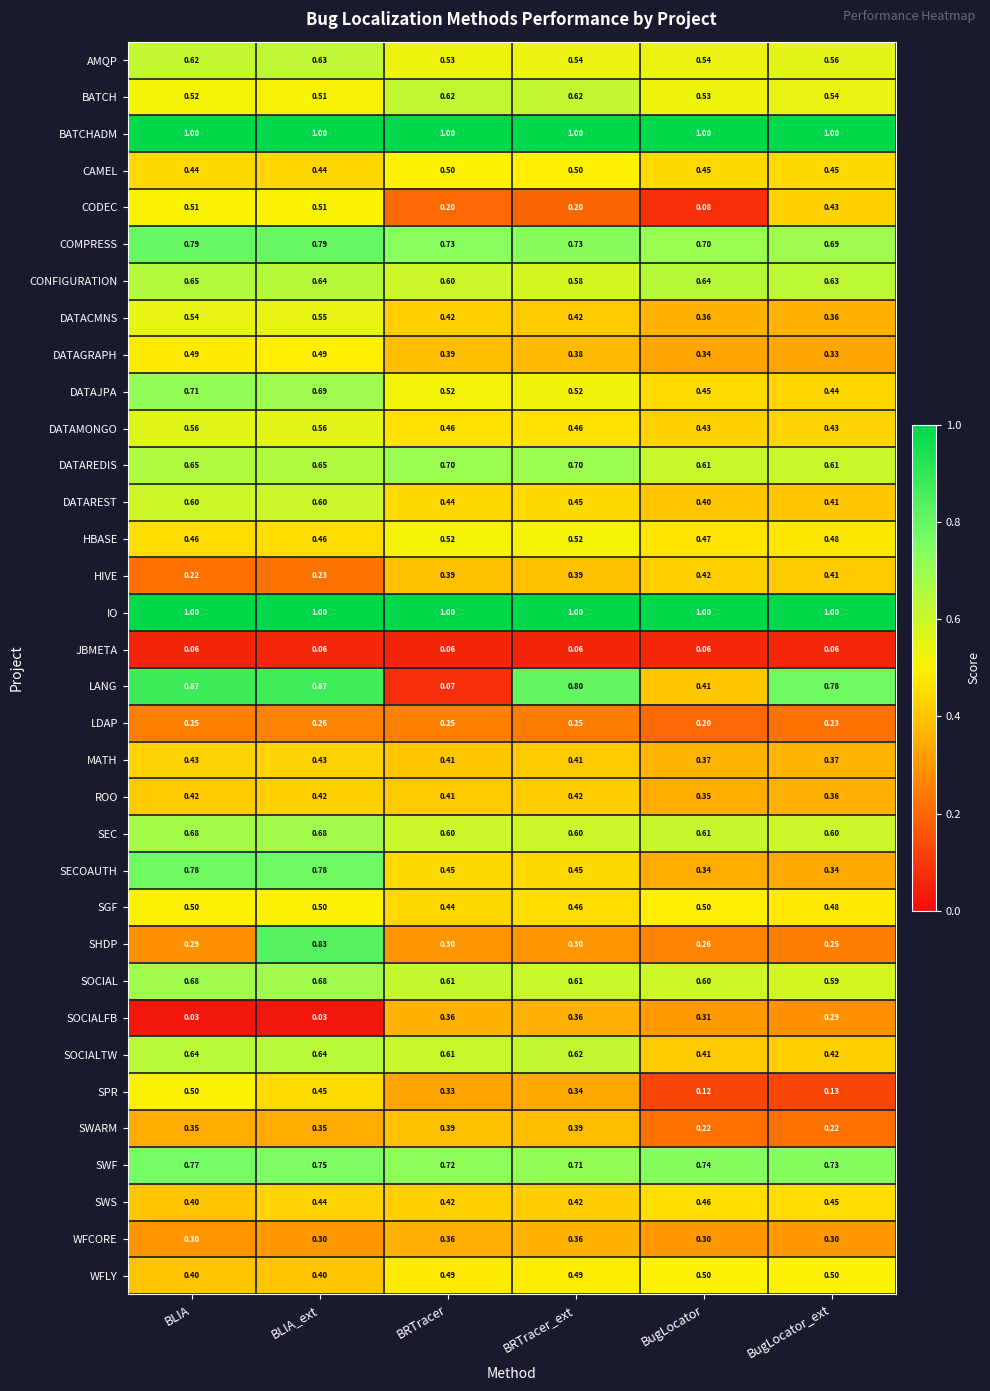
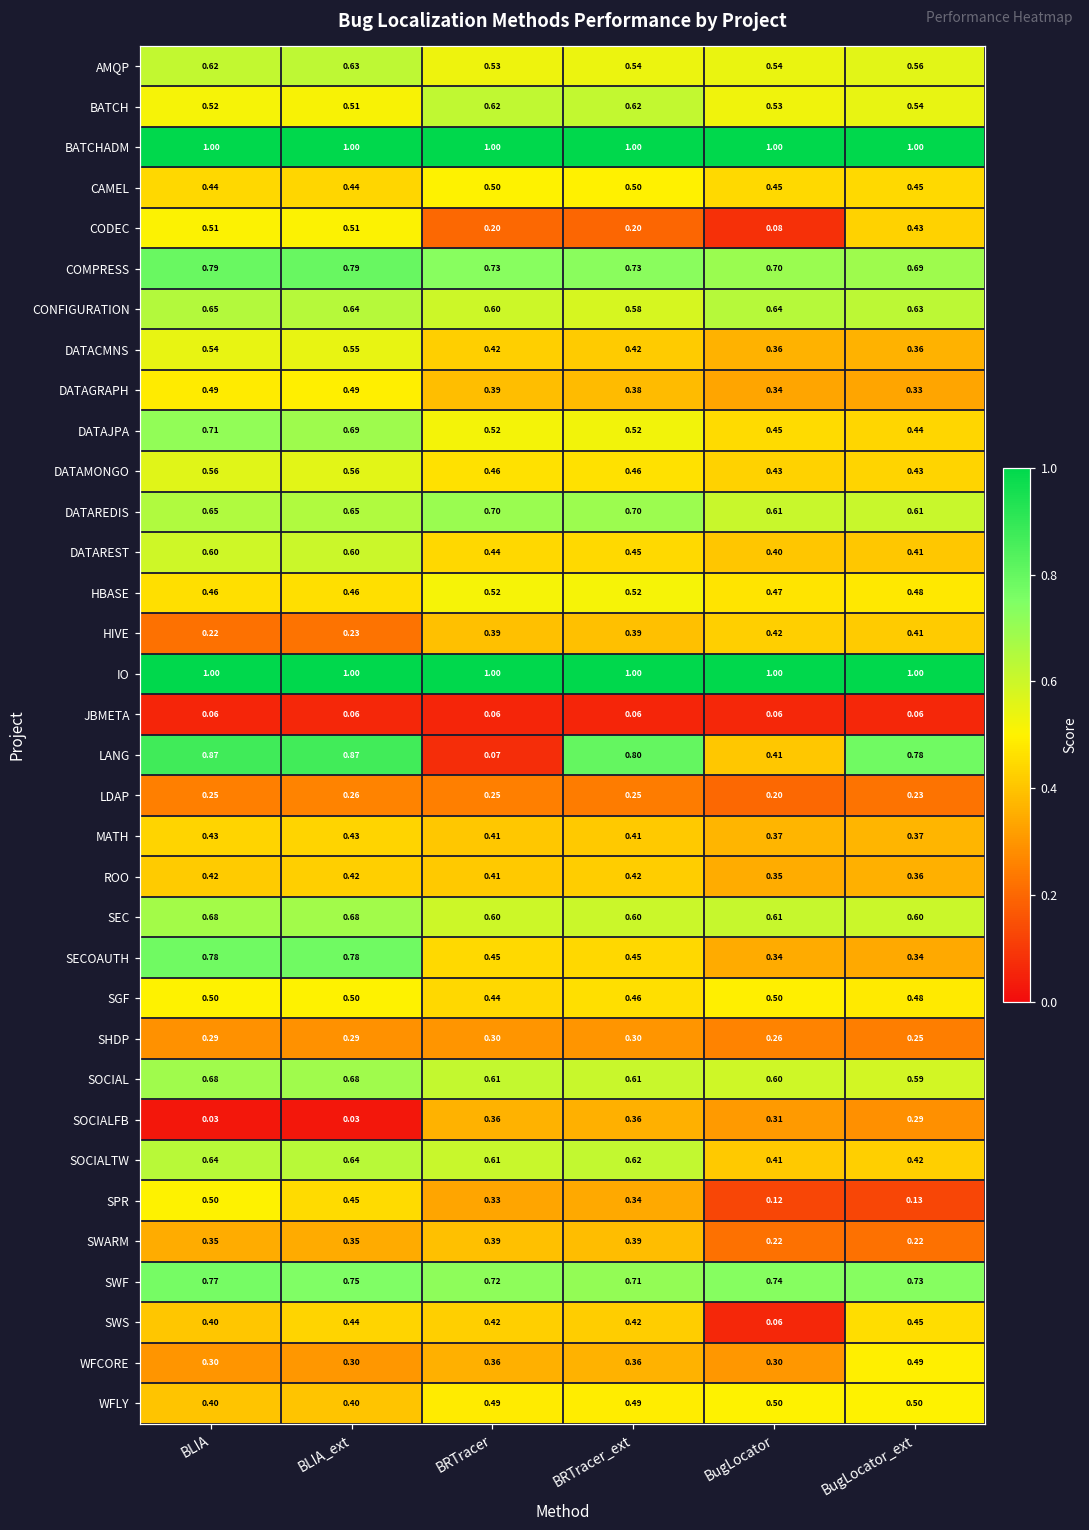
SHDP, BLIA_ext: 0.83 -> 0.29
SWS, BugLocator: 0.46 -> 0.06
WFCORE, BugLocator_ext: 0.30 -> 0.49
